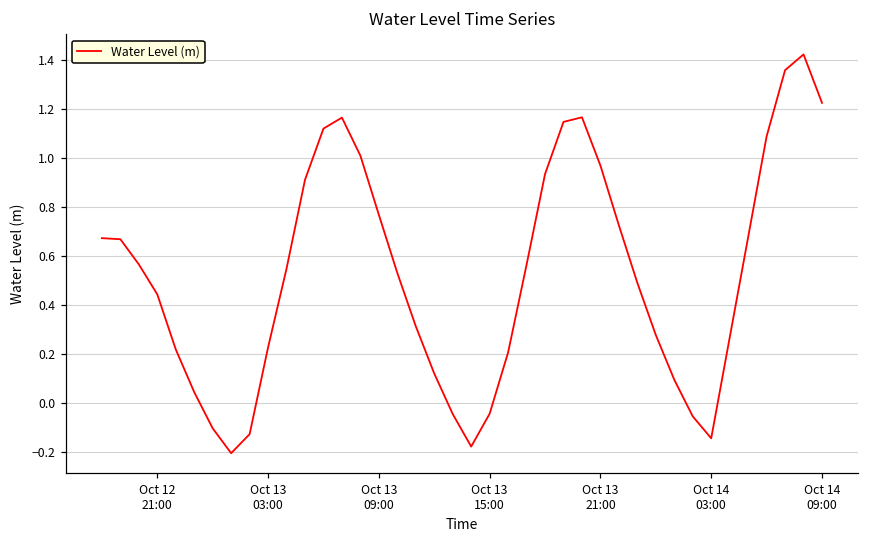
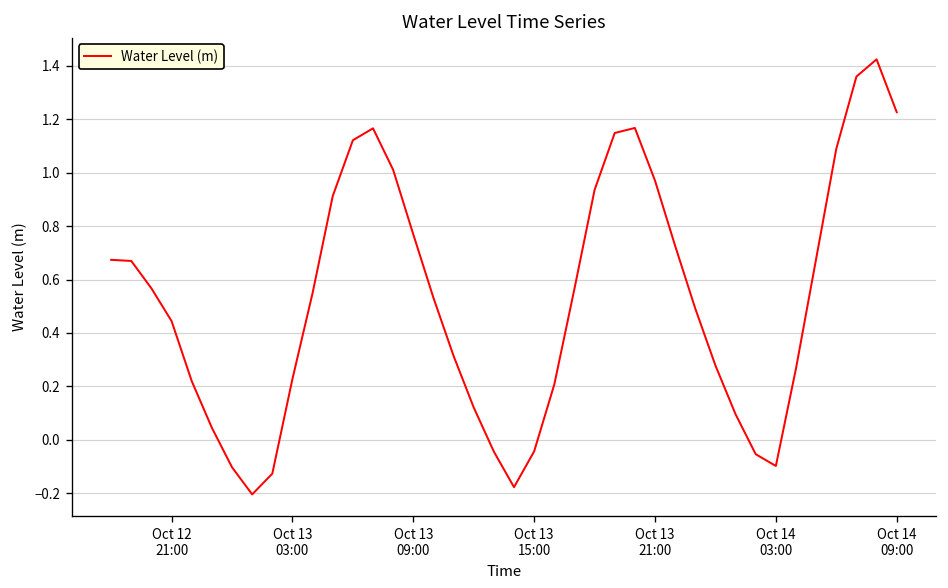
Oct 14 03:00: -0.14 -> -0.10
